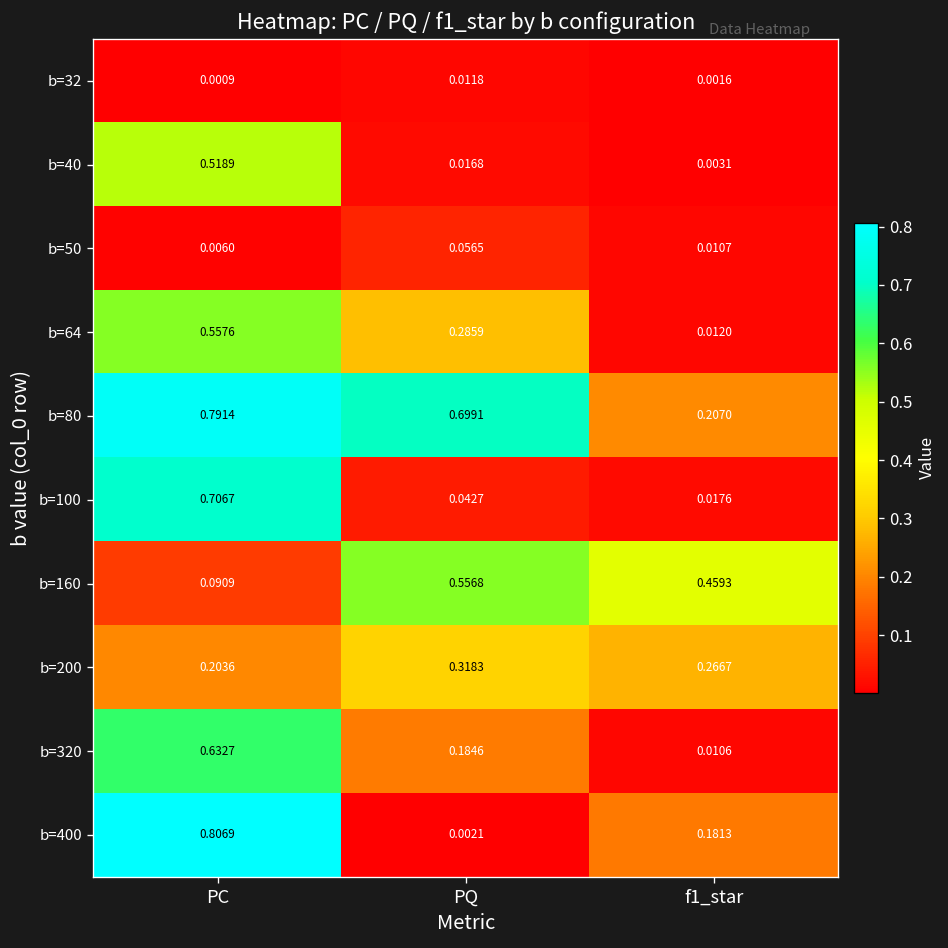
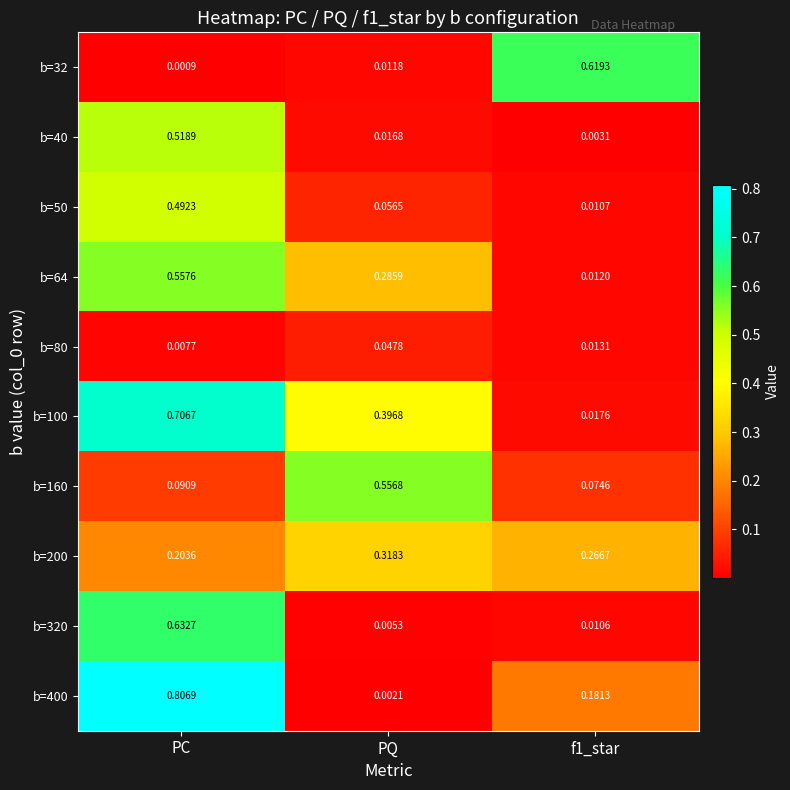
b=32, f1_star: 0.0016 -> 0.6193
b=50, PC: 0.0060 -> 0.4923
b=80, PC: 0.7914 -> 0.0077
b=80, PQ: 0.6991 -> 0.0478
b=80, f1_star: 0.2070 -> 0.0131
b=100, PQ: 0.0427 -> 0.3968
b=160, f1_star: 0.4593 -> 0.0746
b=320, PQ: 0.1846 -> 0.0053
